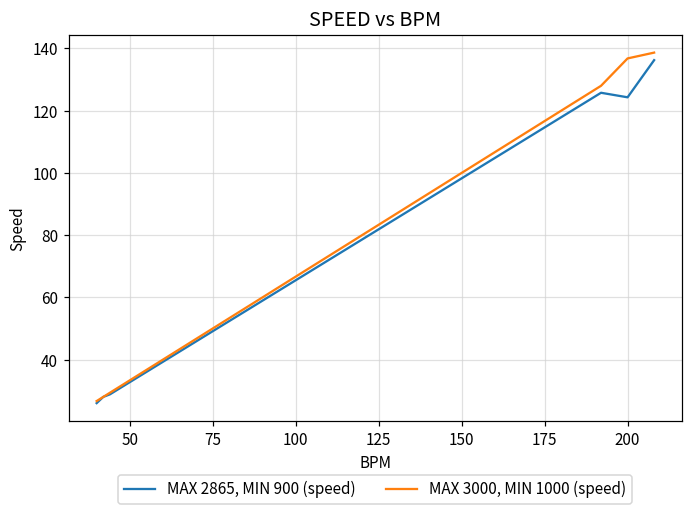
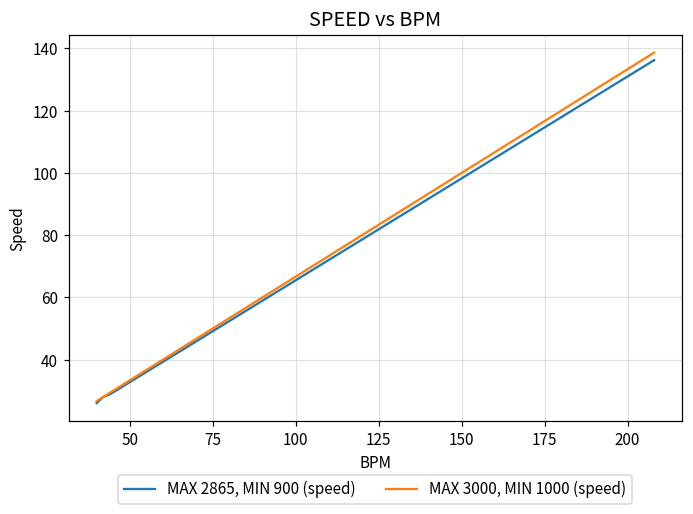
MAX 2865, MIN 900 (speed), 200: 124 -> 131
MAX 3000, MIN 1000 (speed), 200: 137 -> 133
